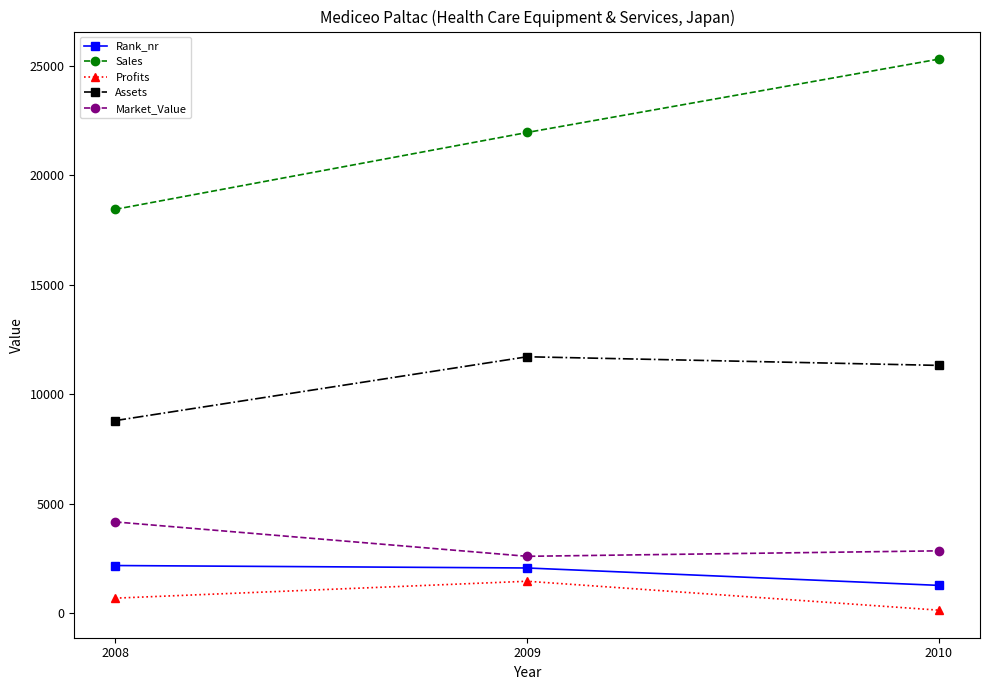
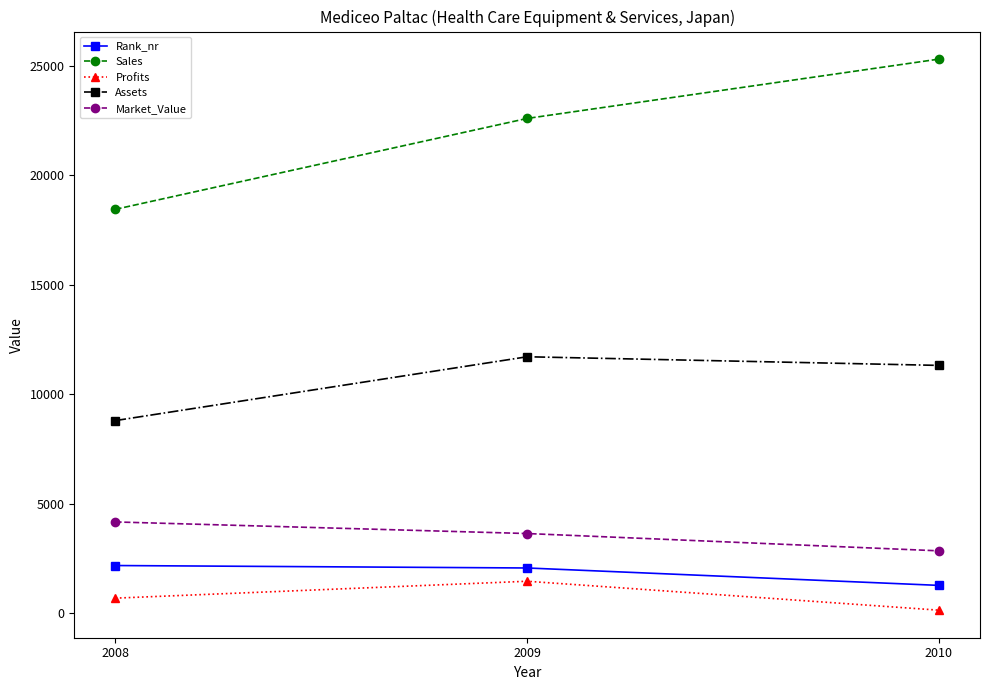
Sales, 2009: 21900 -> 22600
Market_Value, 2009: 2600 -> 3600
